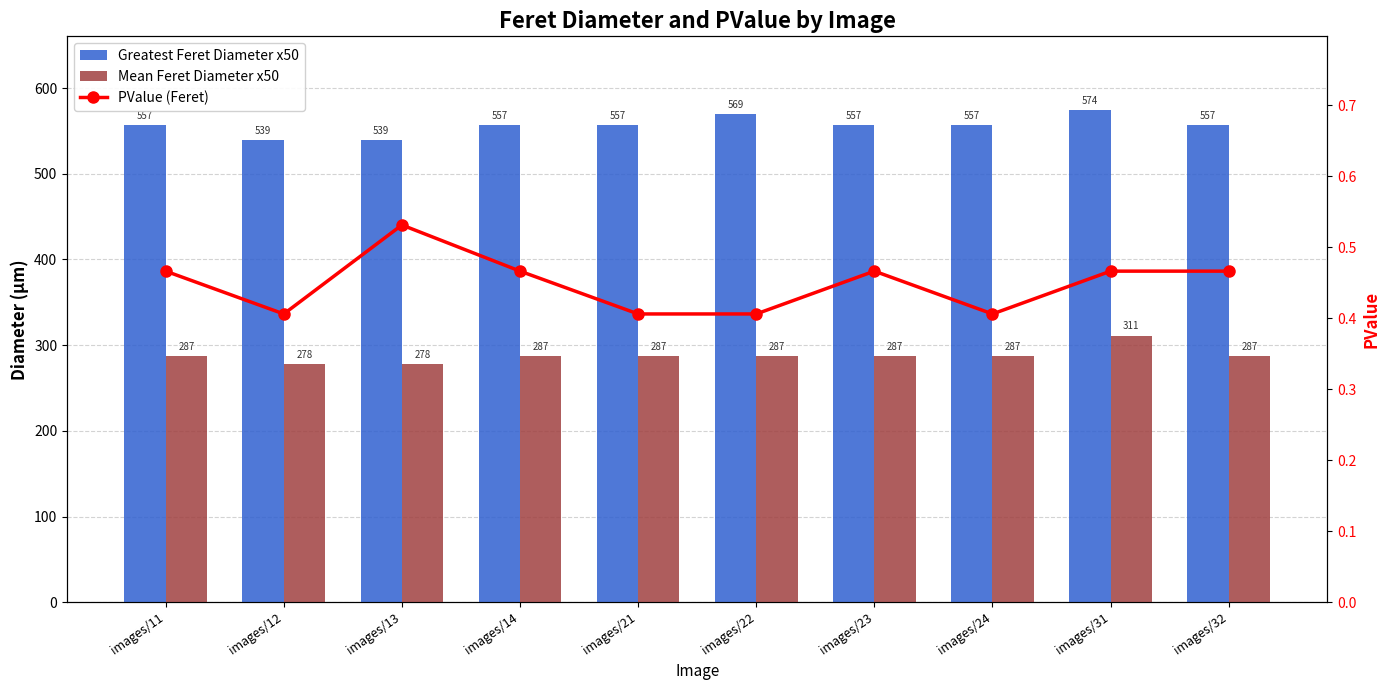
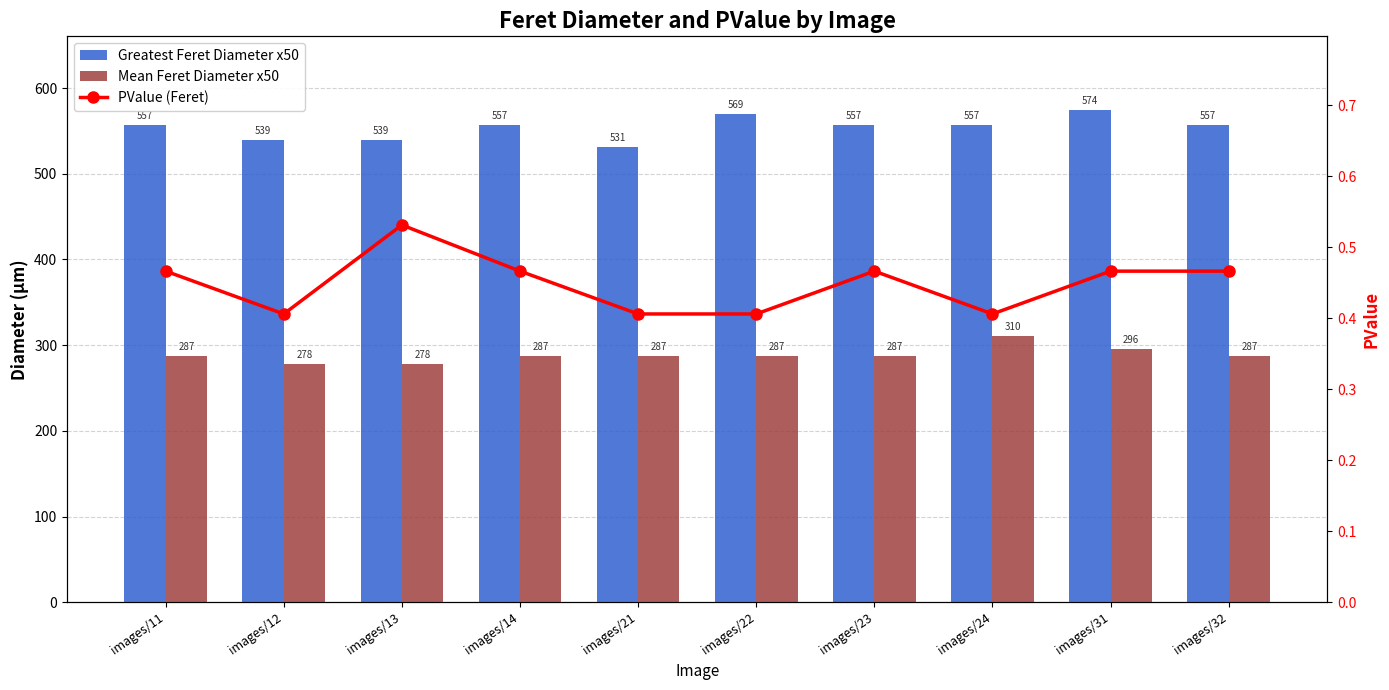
Greatest Feret Diameter x50, images/21: 557 -> 531
Mean Feret Diameter x50, images/24: 287 -> 310
Mean Feret Diameter x50, images/31: 311 -> 296
